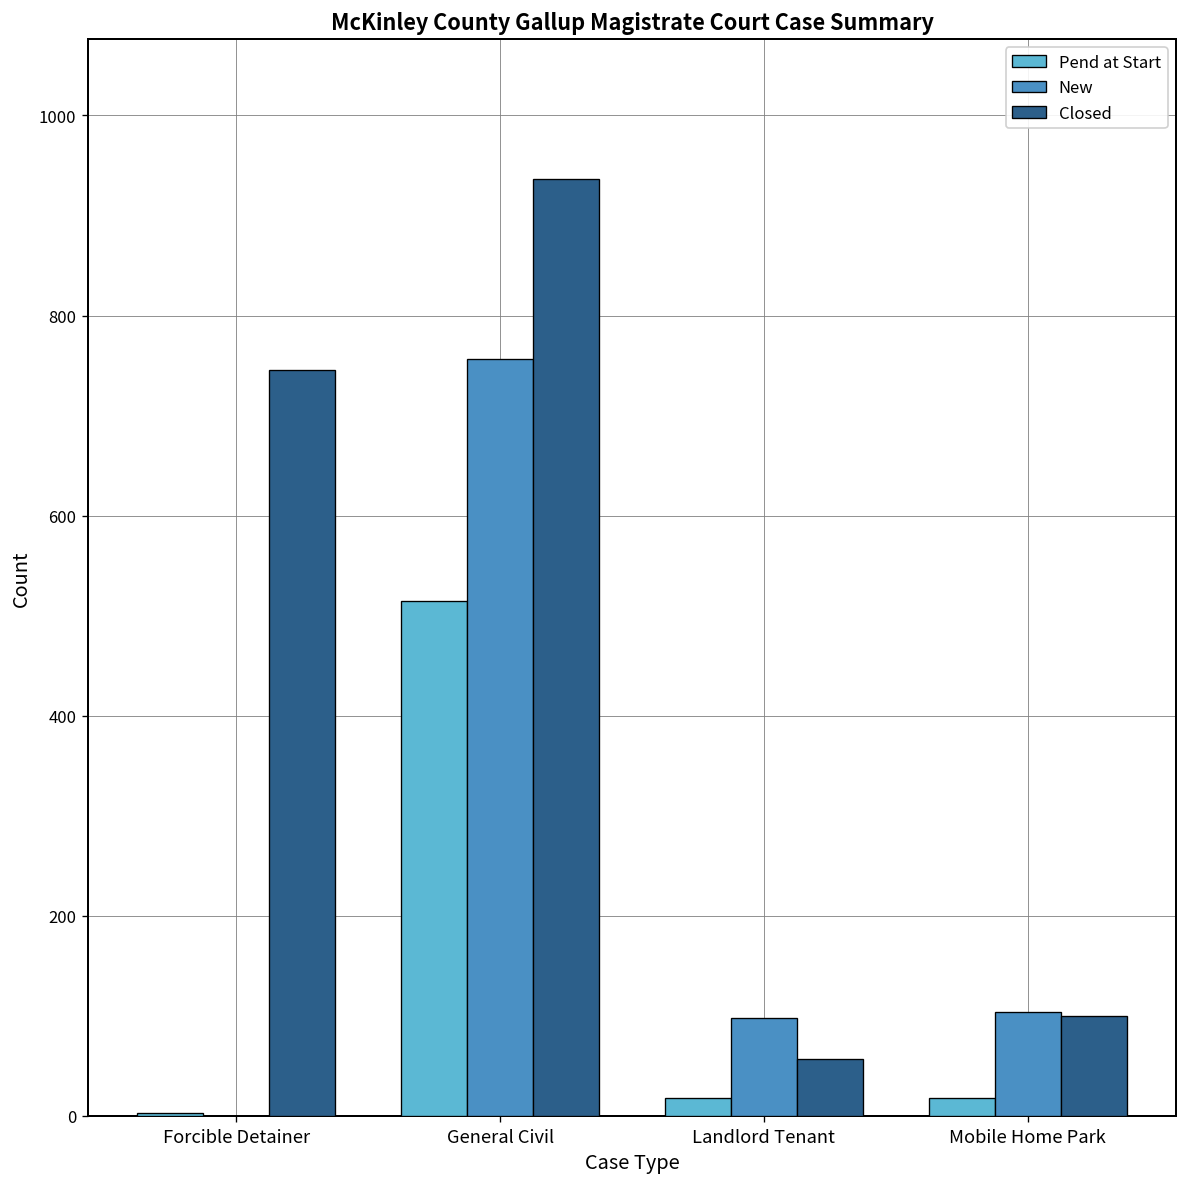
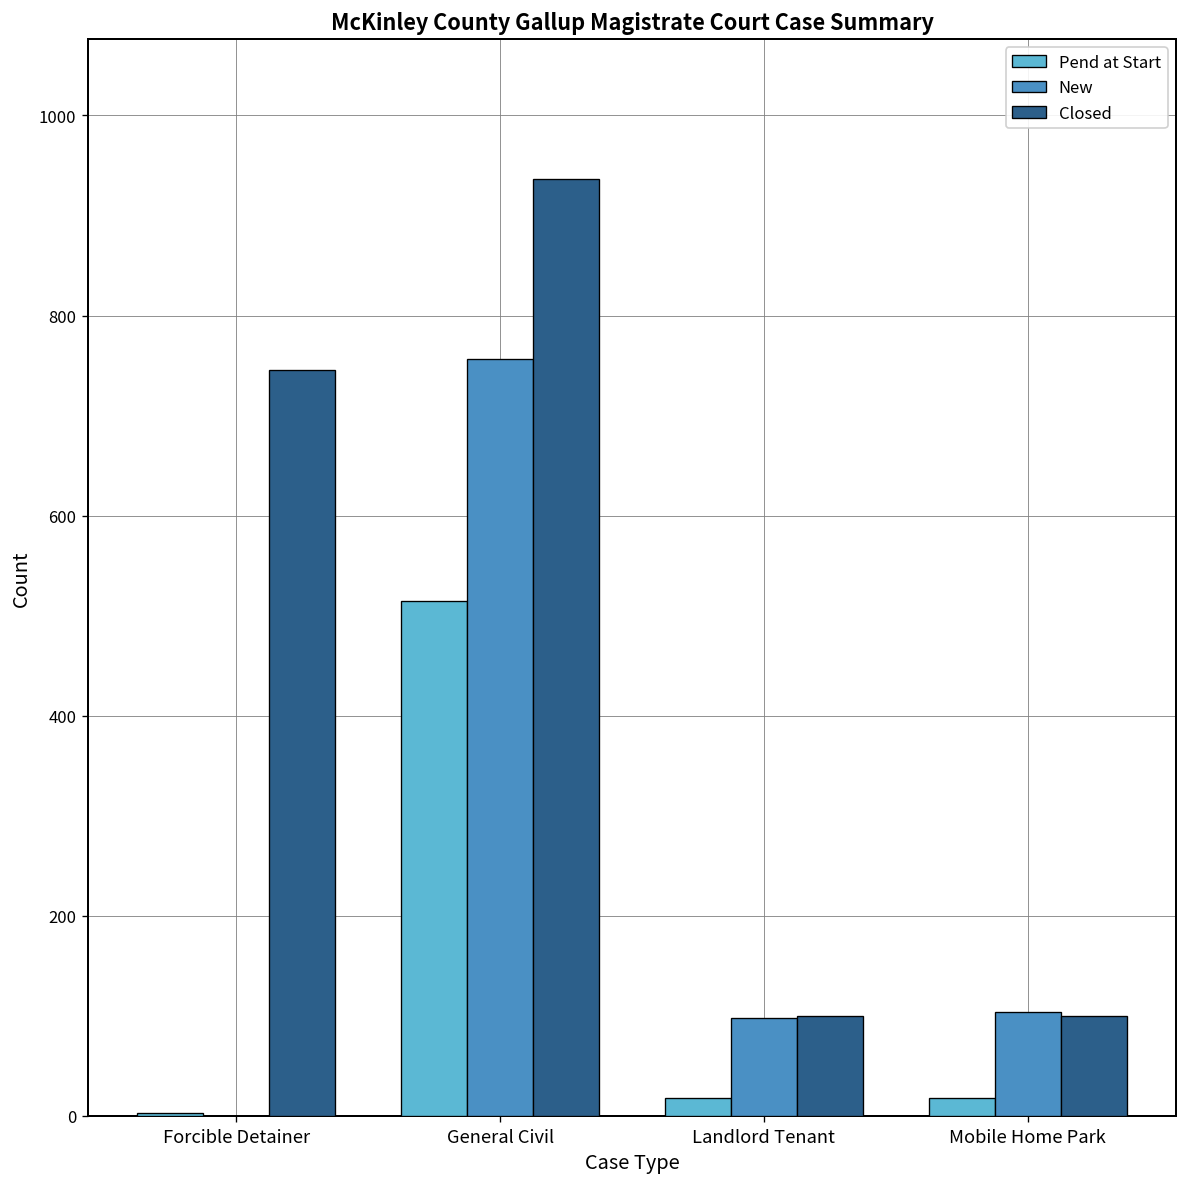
Closed, Landlord Tenant: 60 -> 100
